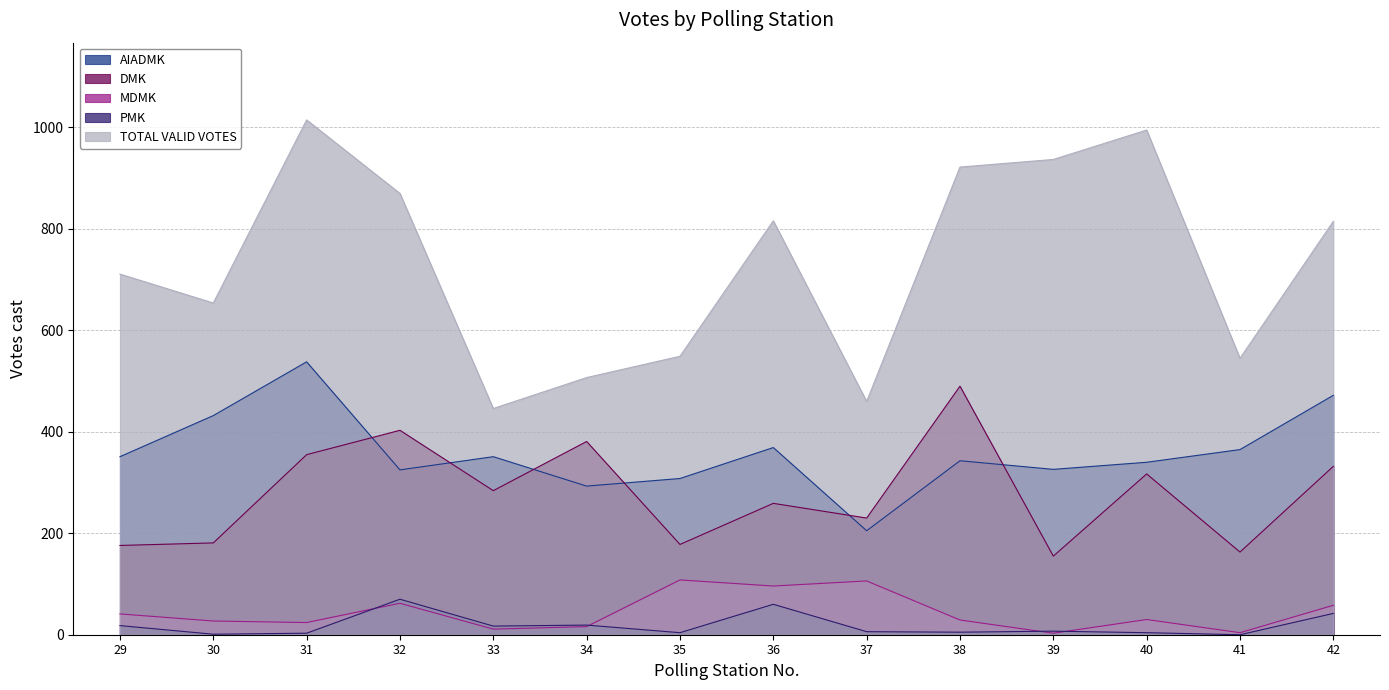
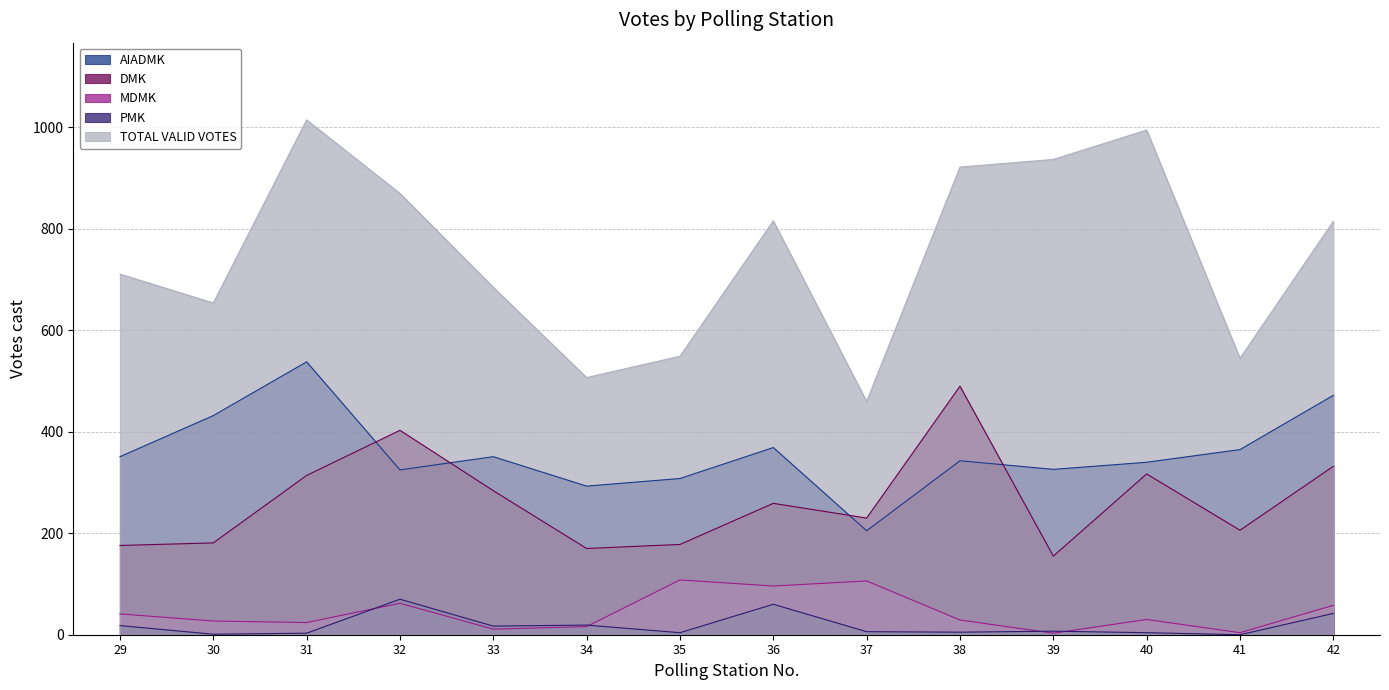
DMK, 31: 360 -> 310
TOTAL VALID VOTES, 33: 450 -> 690
DMK, 34: 380 -> 170
DMK, 41: 160 -> 210
